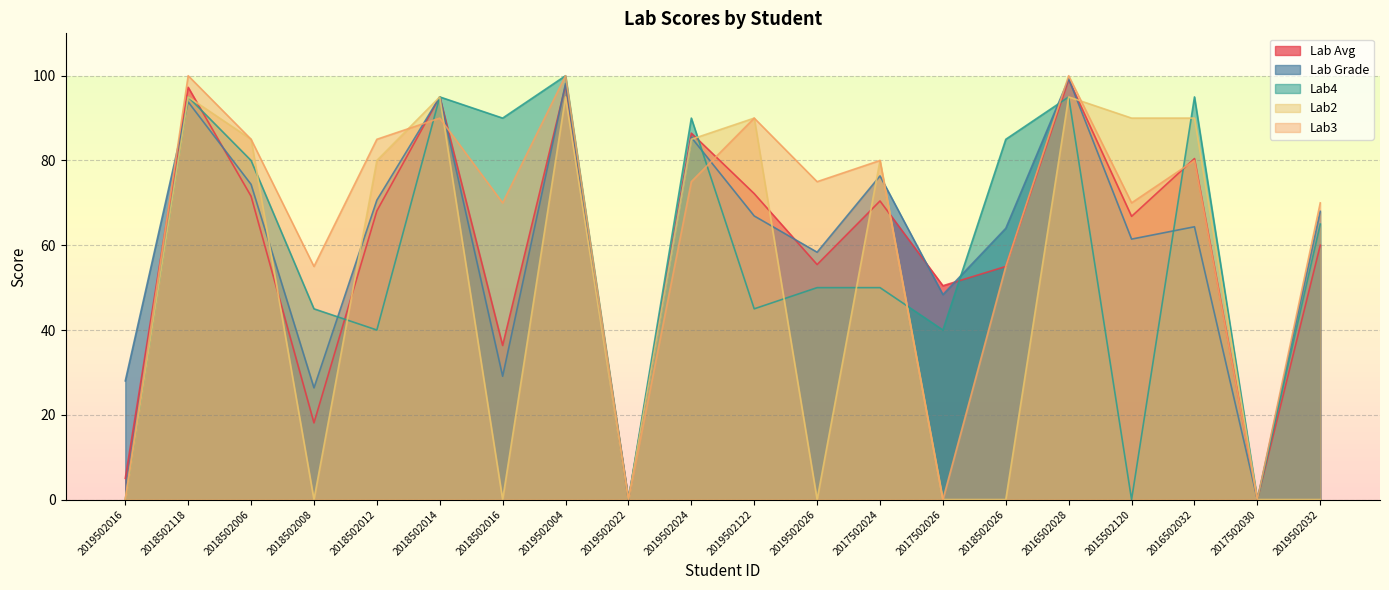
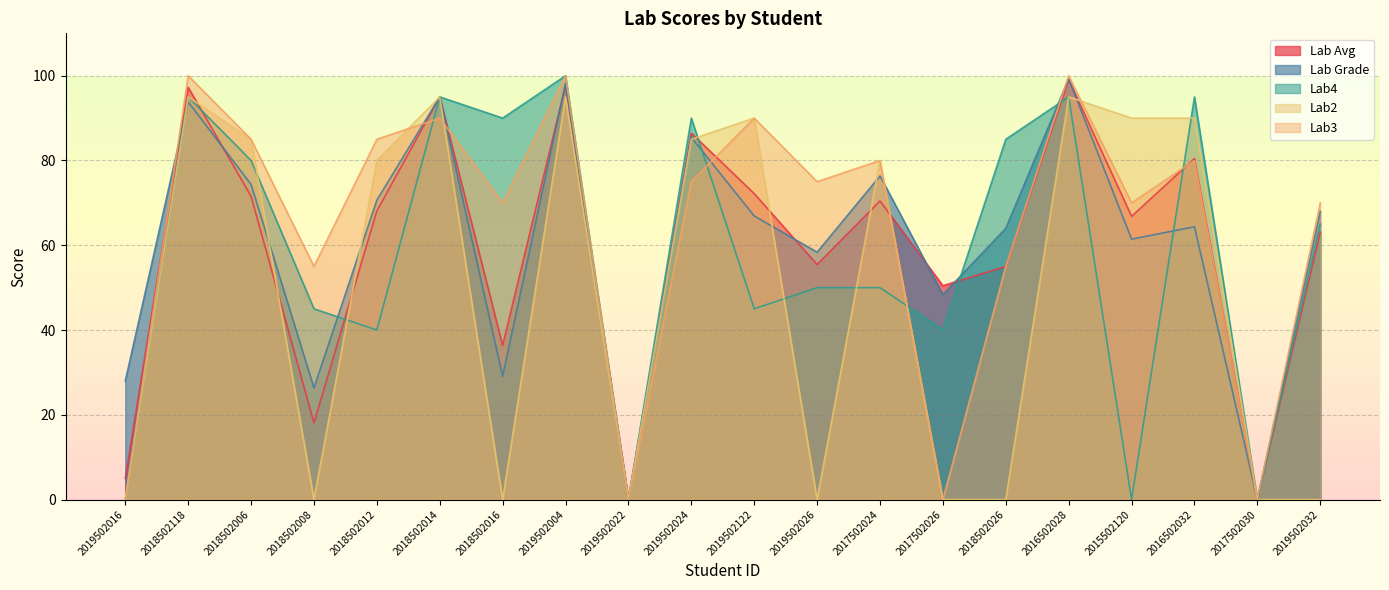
Lab Avg, 2019502032: 60 -> 63
